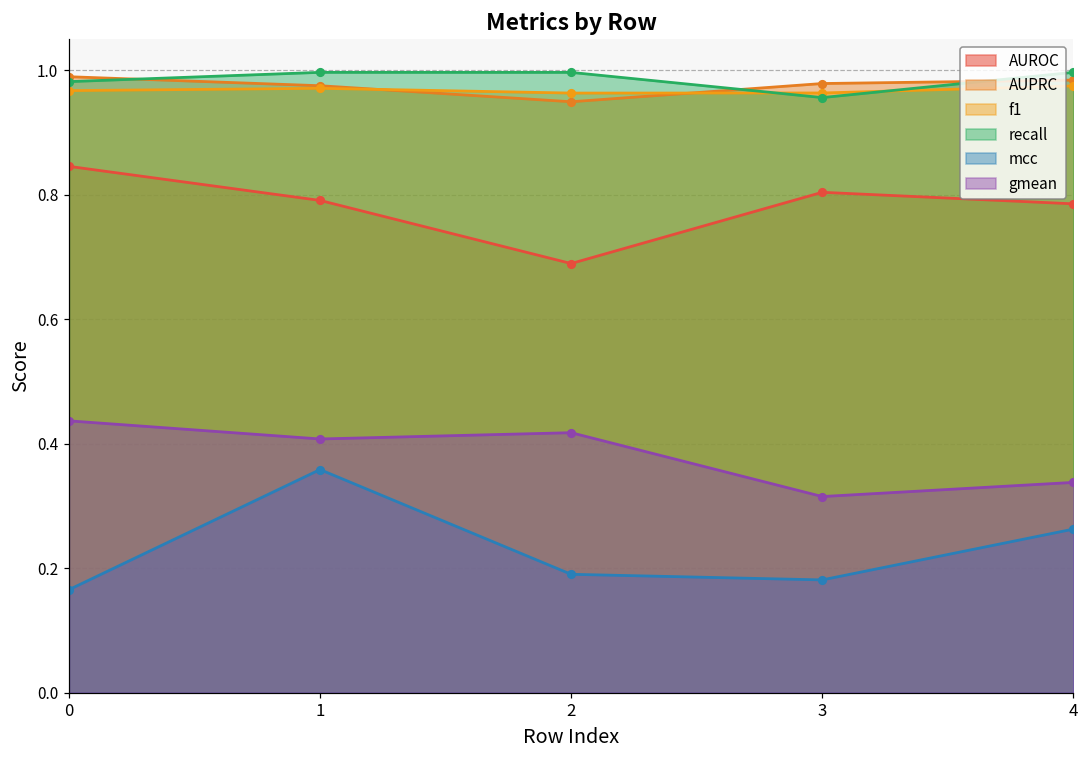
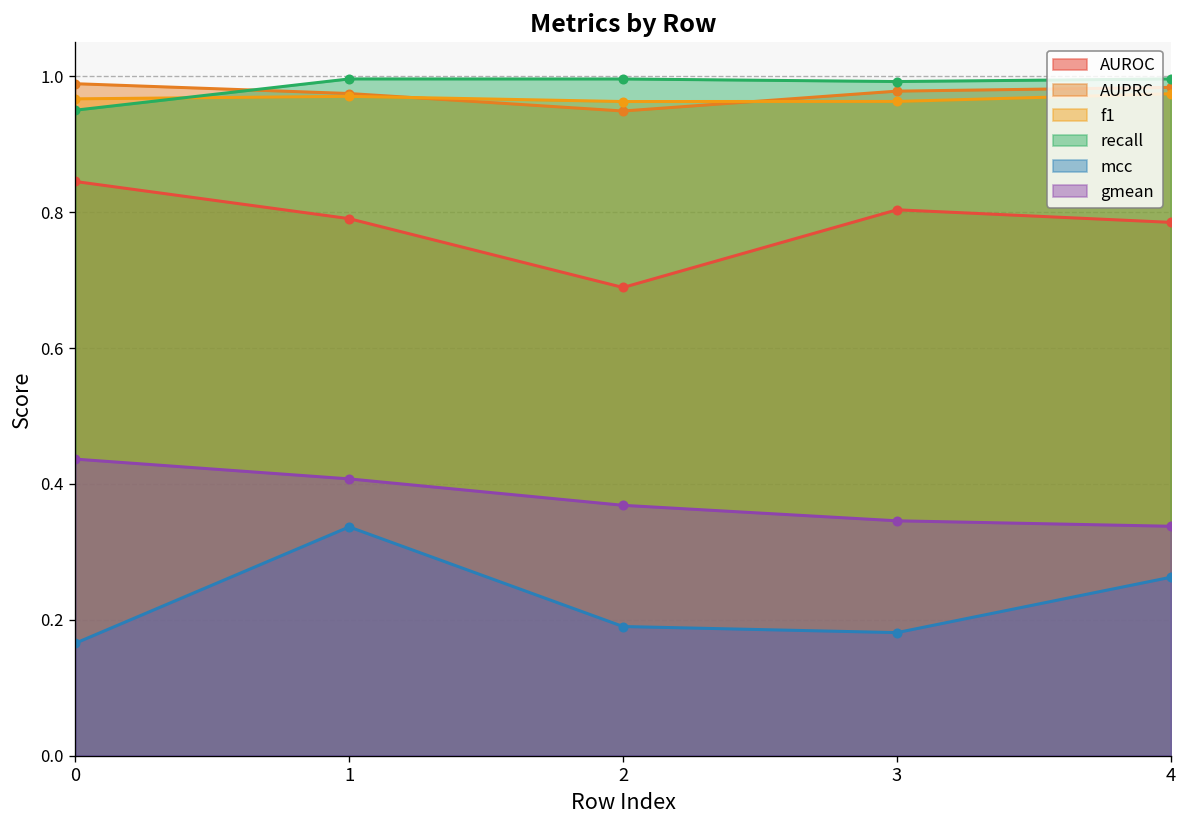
recall, 0: 0.98 -> 0.95
mcc, 1: 0.36 -> 0.34
gmean, 2: 0.42 -> 0.37
recall, 3: 0.96 -> 0.99
gmean, 3: 0.32 -> 0.35
